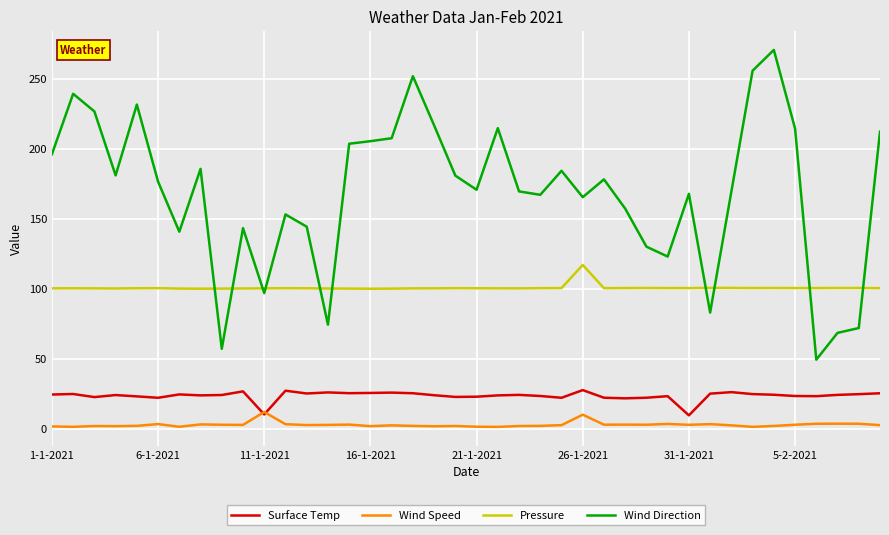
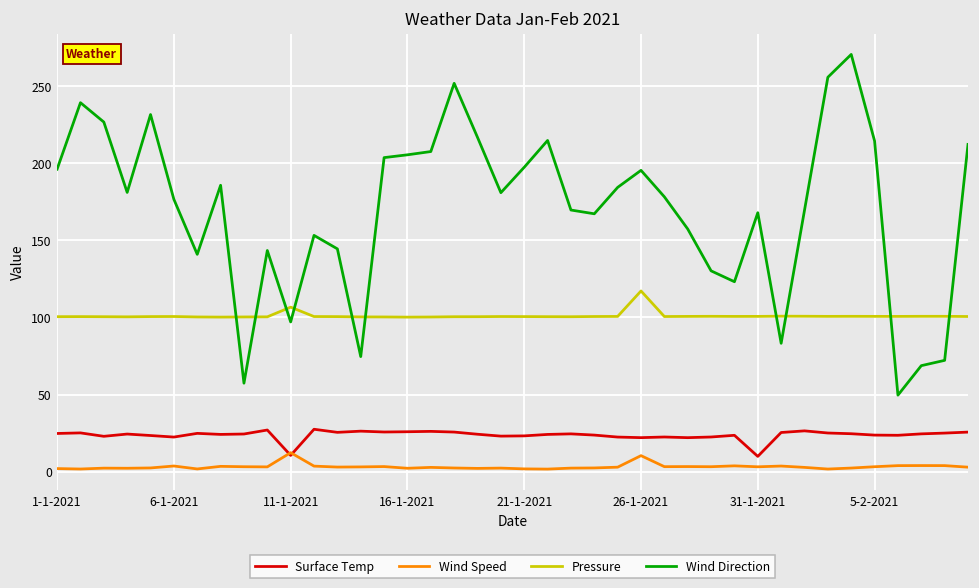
Pressure, 11-1-2021: 101 -> 107
Wind Direction, 21-1-2021: 171 -> 197
Surface Temp, 26-1-2021: 28 -> 22
Wind Direction, 26-1-2021: 166 -> 195
